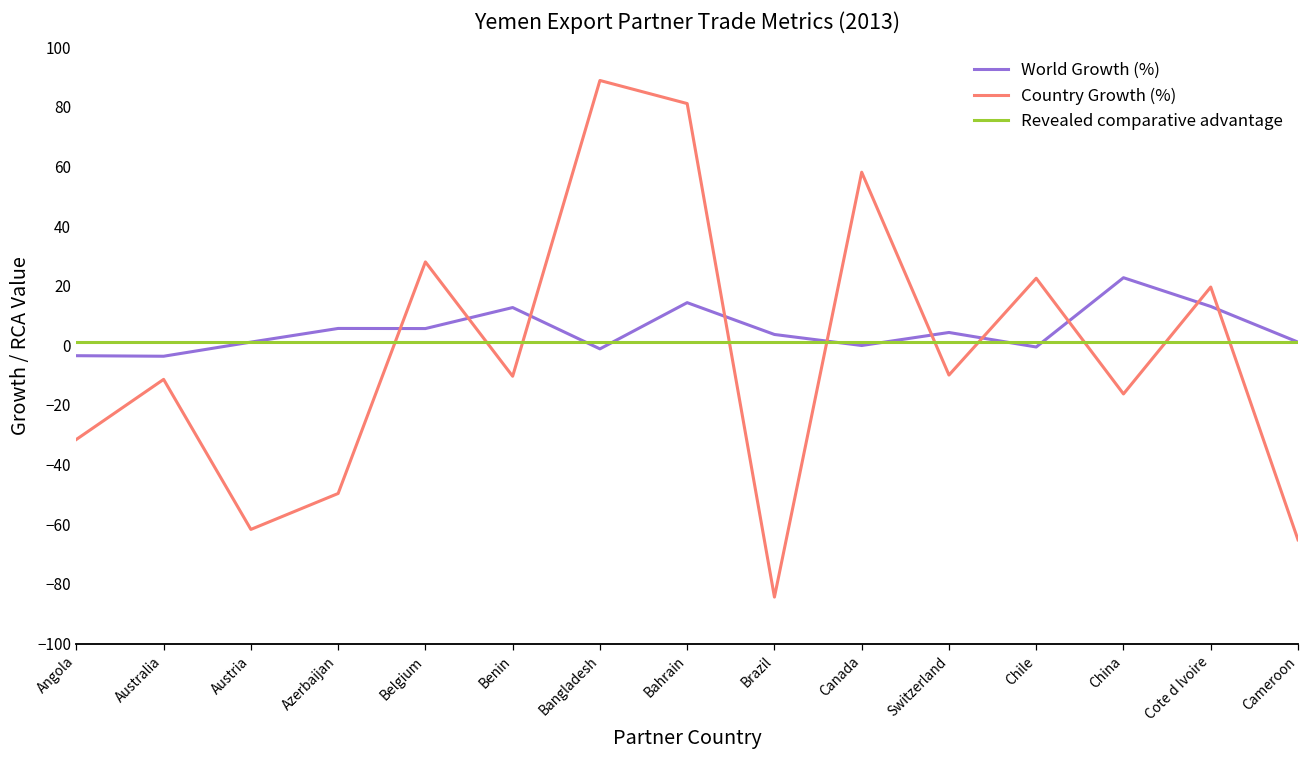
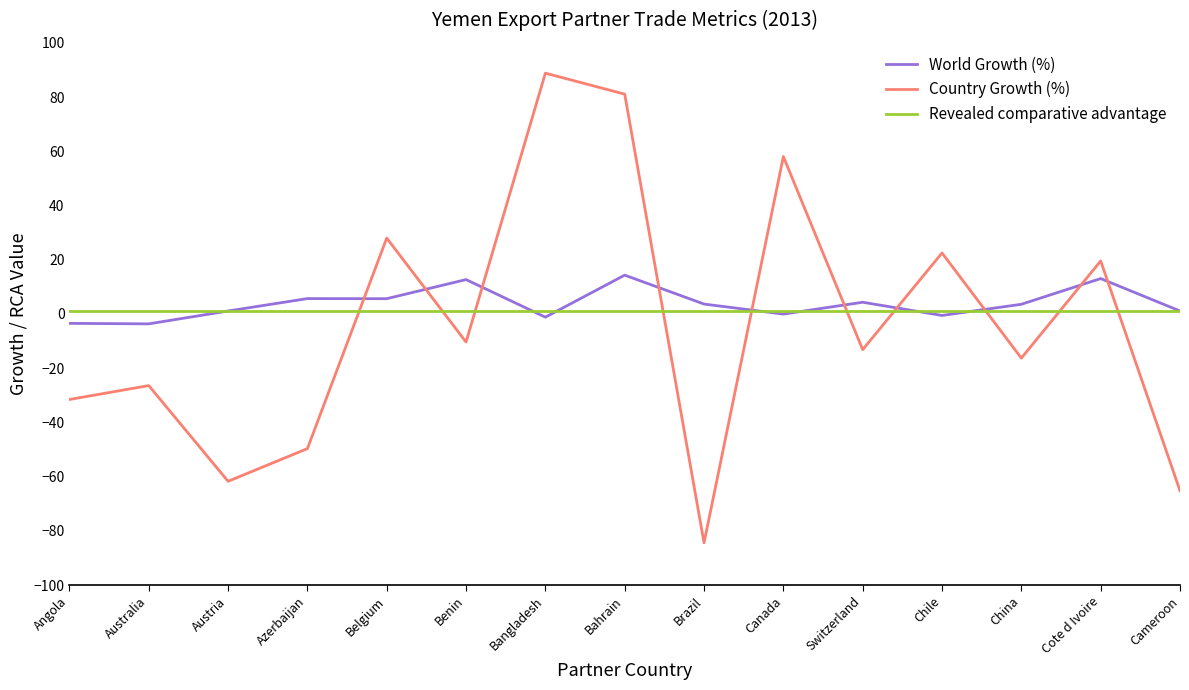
Country Growth (%), Australia: -11 -> -26
Country Growth (%), Switzerland: -10 -> -13
World Growth (%), China: 23 -> 4
